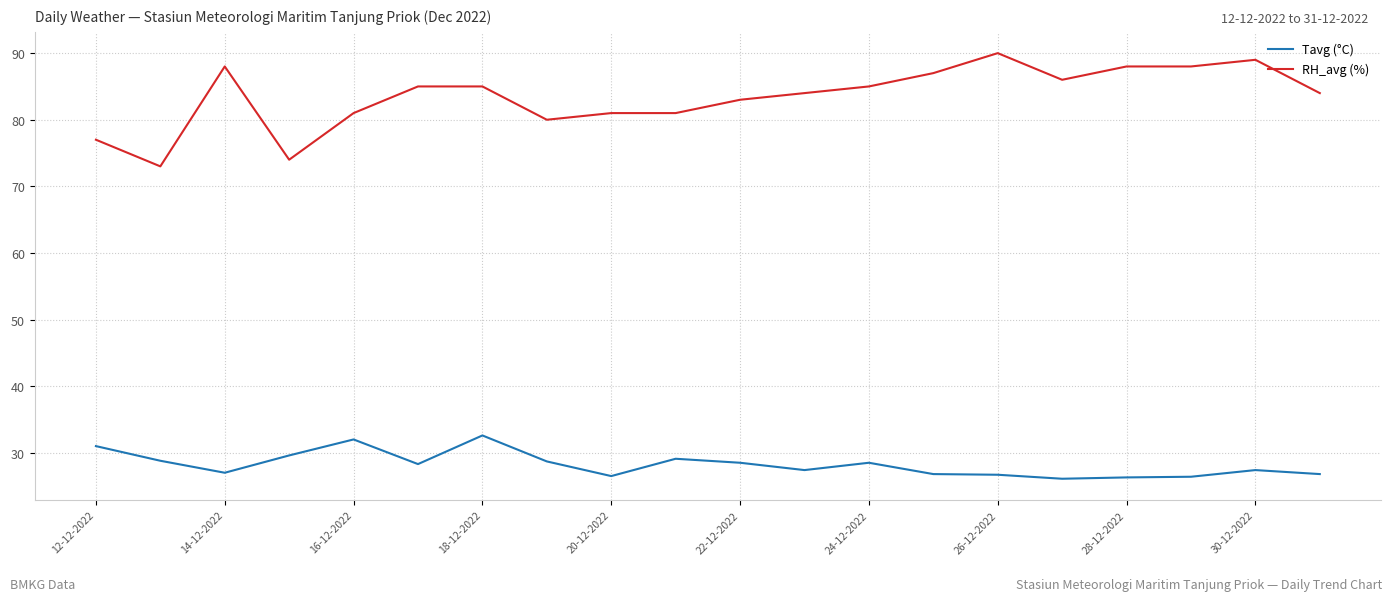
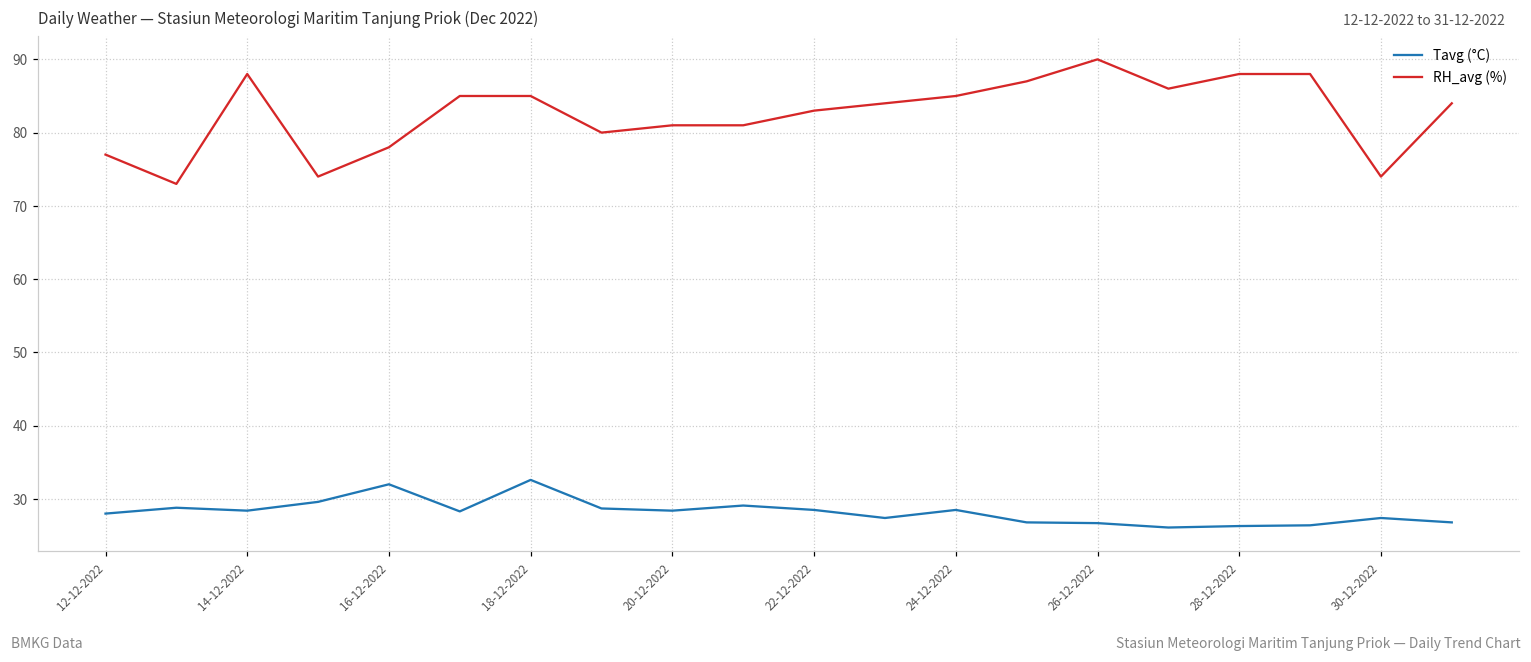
Tavg (°C), 12-12-2022: 31 -> 28
Tavg (°C), 14-12-2022: 27 -> 28
RH_avg (%), 16-12-2022: 81 -> 78
Tavg (°C), 20-12-2022: 27 -> 28
RH_avg (%), 30-12-2022: 89 -> 74
